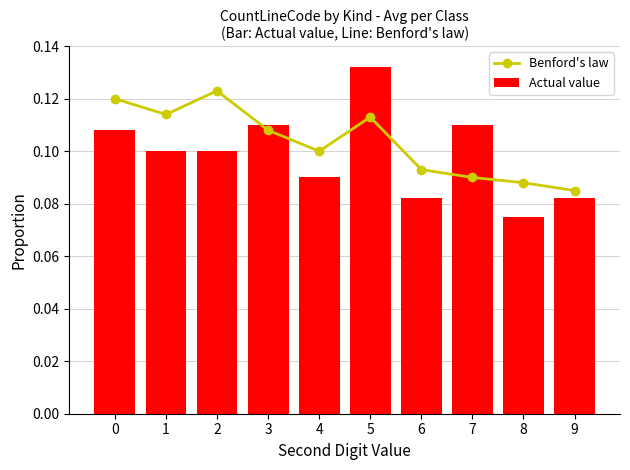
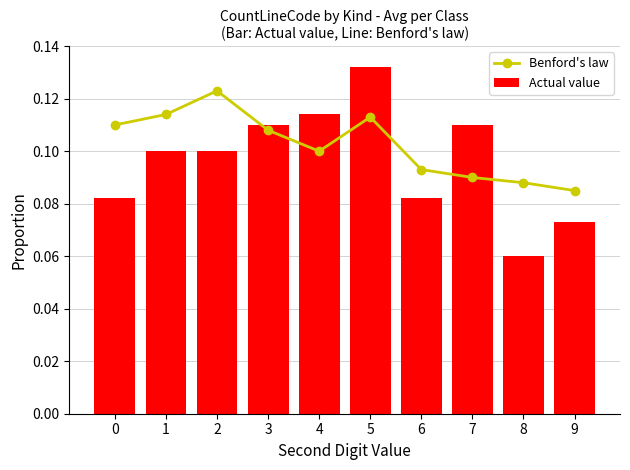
Benford's law, 0: 0.12 -> 0.11
Actual value, 0: 0.108 -> 0.082
Actual value, 4: 0.090 -> 0.114
Actual value, 8: 0.075 -> 0.060
Actual value, 9: 0.082 -> 0.073
